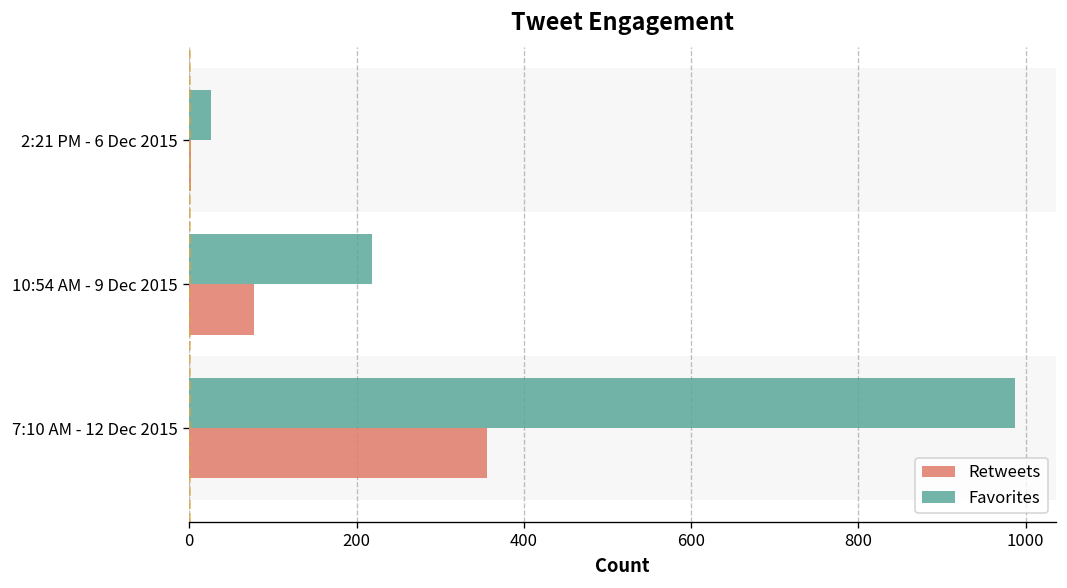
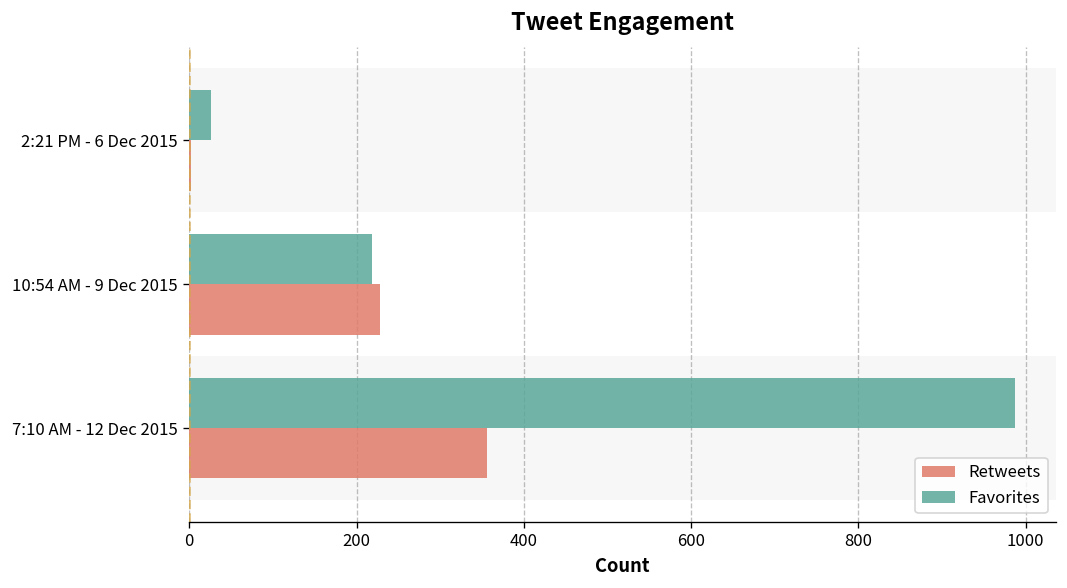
Retweets, 10:54 AM - 9 Dec 2015: 80 -> 230
